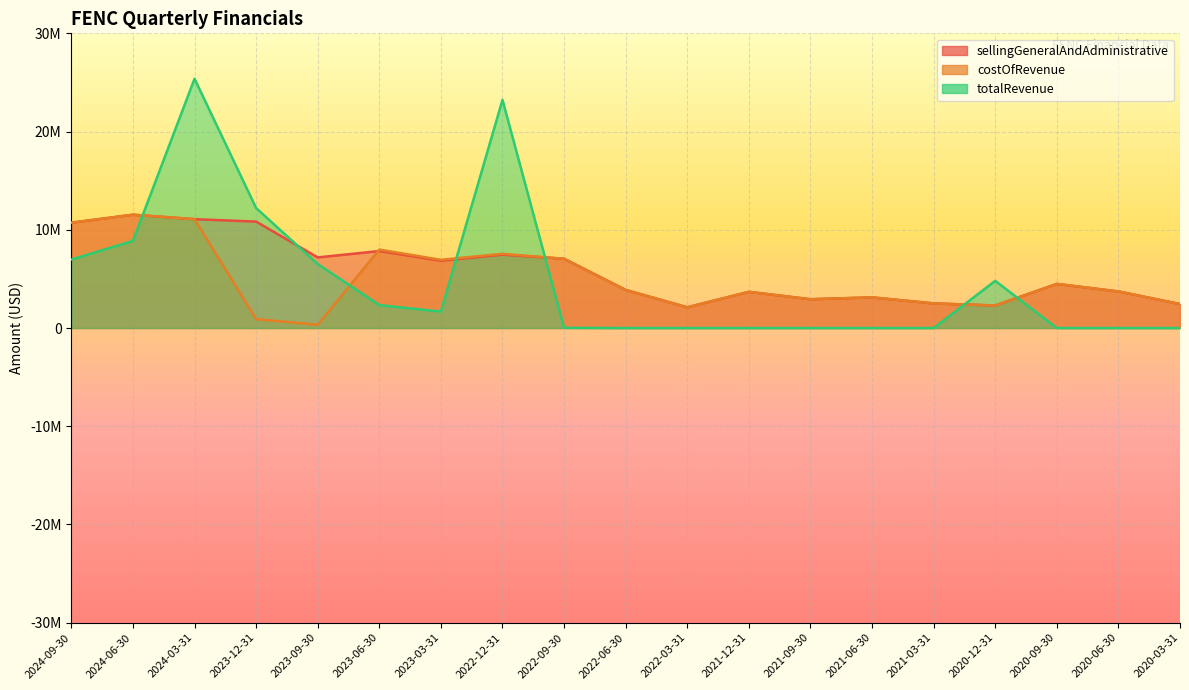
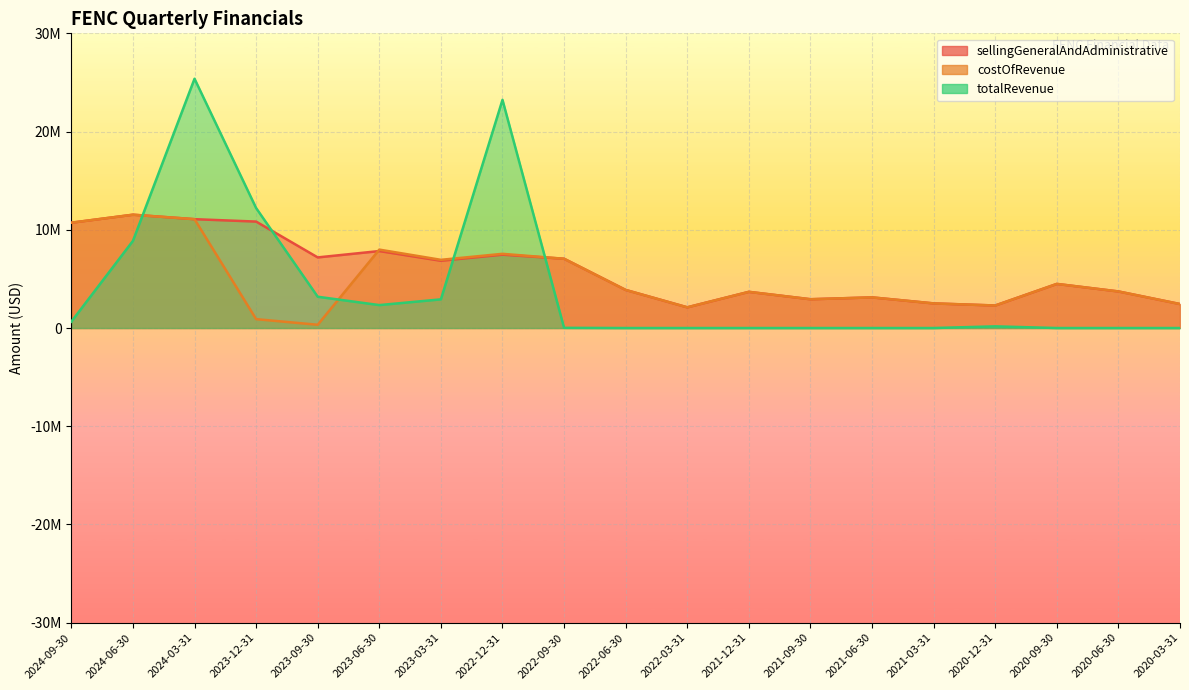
totalRevenue, 2024-09-30: 7000000 -> 1000000
totalRevenue, 2023-09-30: 7000000 -> 3000000
totalRevenue, 2023-03-31: 2000000 -> 3000000
totalRevenue, 2020-12-31: 5000000 -> 0
